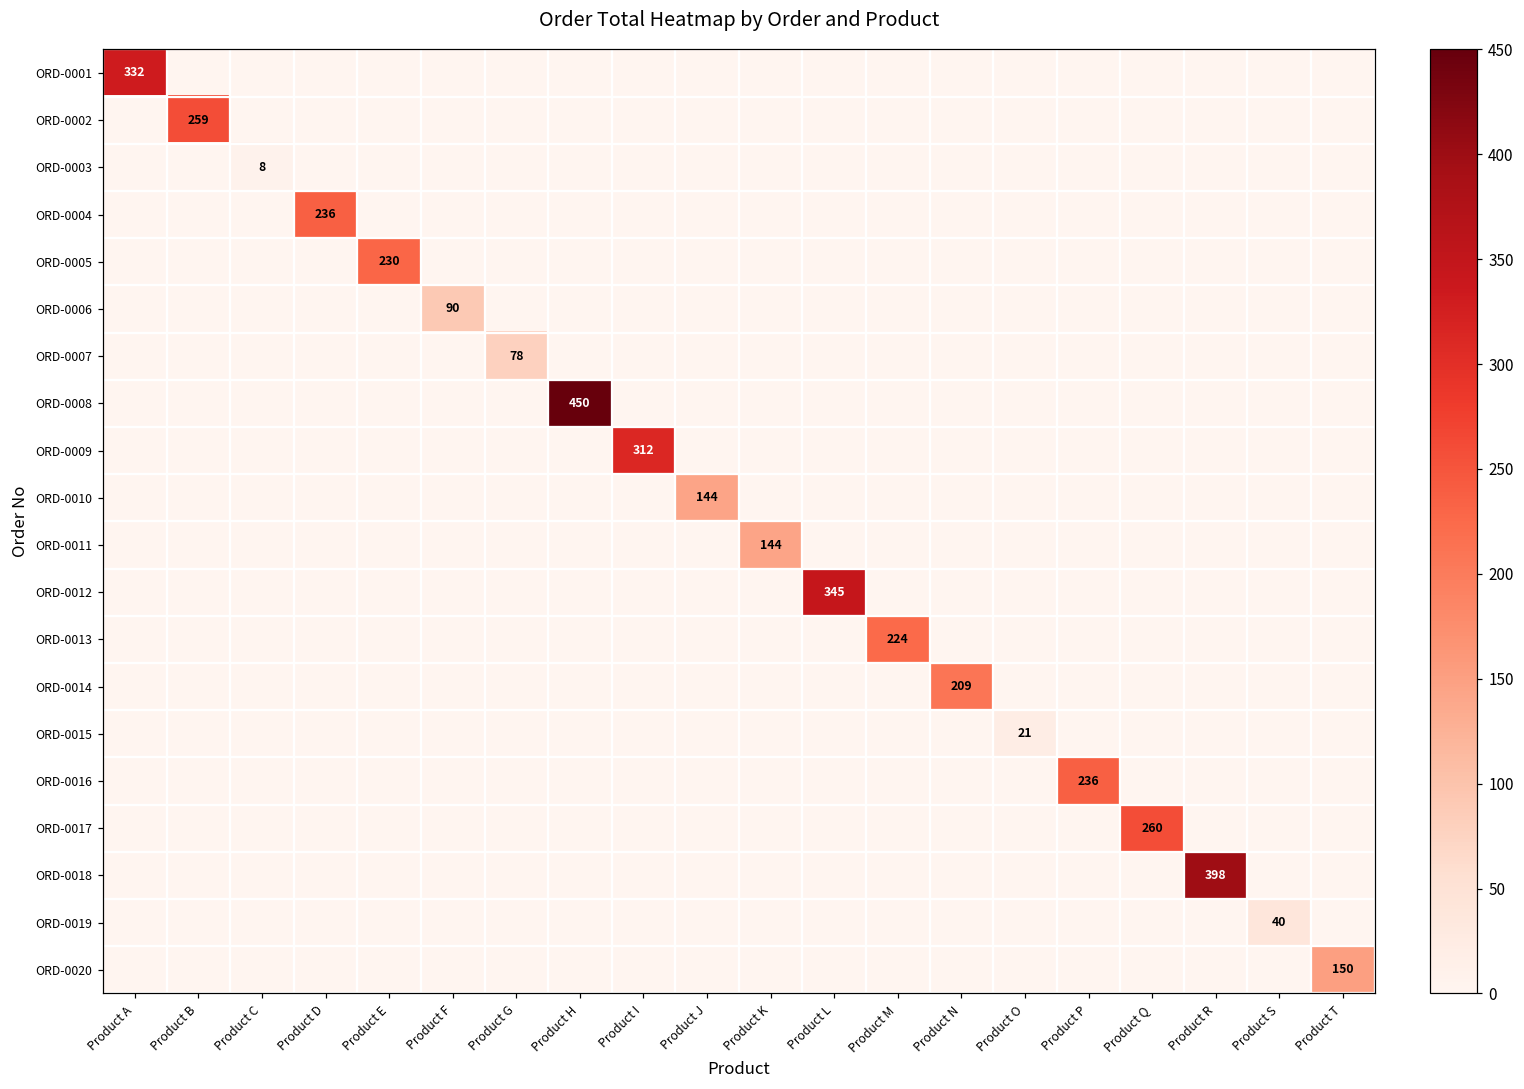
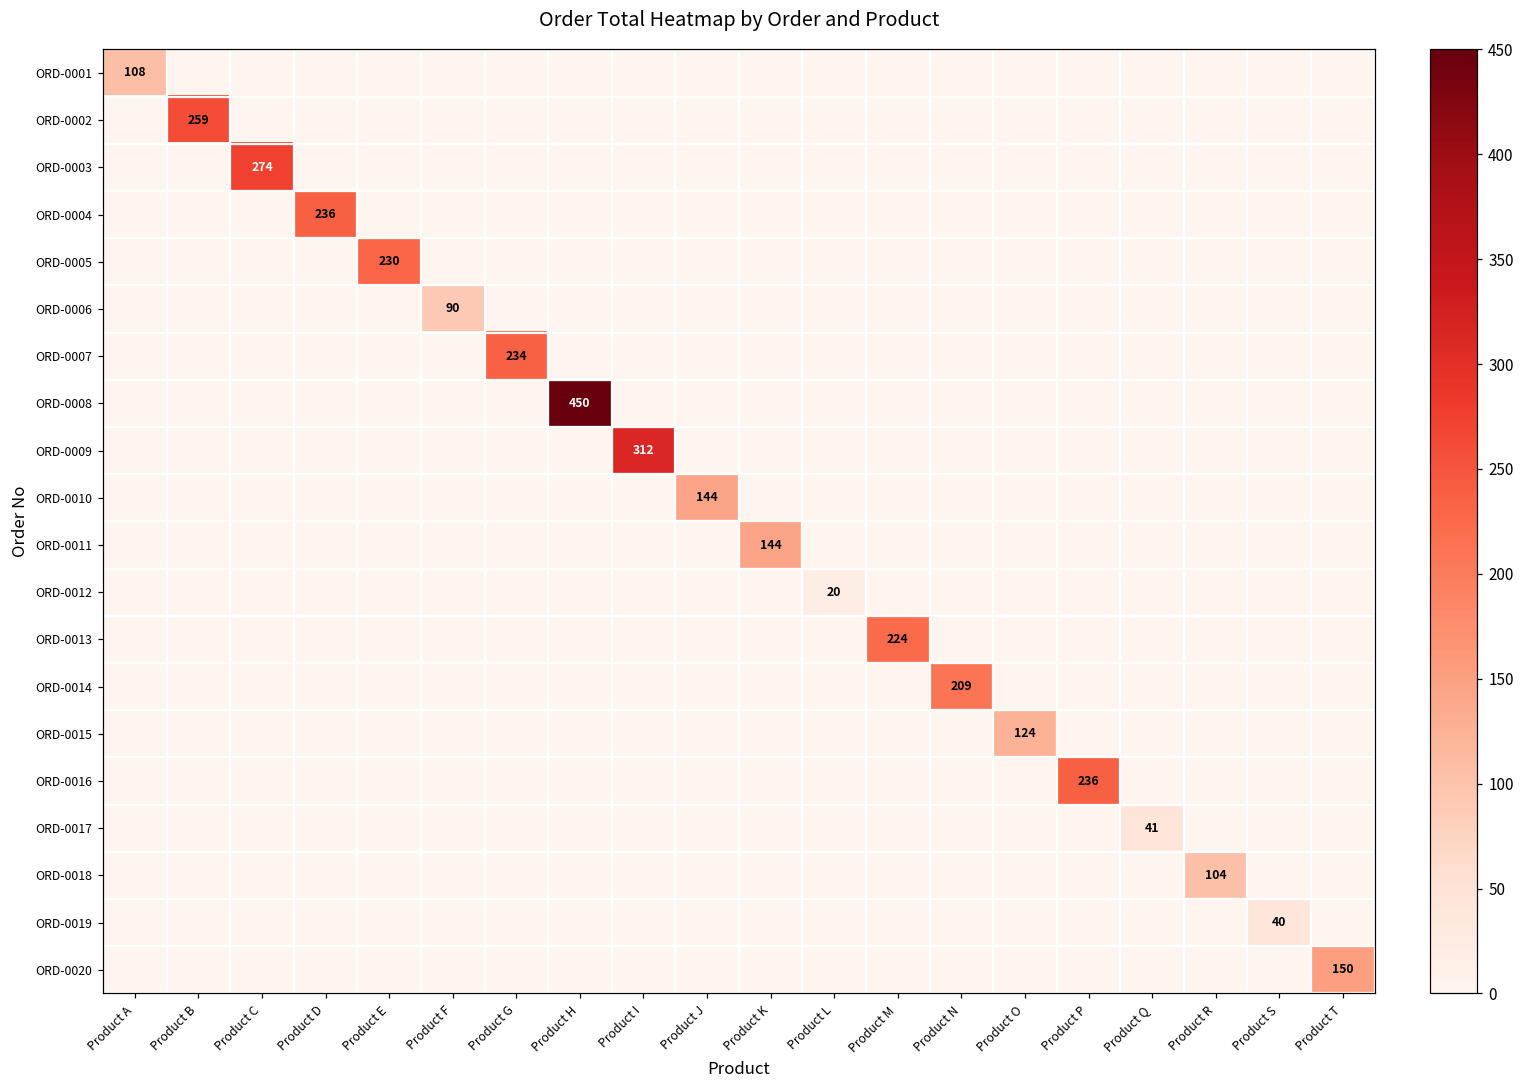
ORD-0001, Product A: 332 -> 108
ORD-0003, Product C: 8 -> 274
ORD-0007, Product G: 78 -> 234
ORD-0012, Product L: 345 -> 20
ORD-0015, Product O: 21 -> 124
ORD-0017, Product Q: 260 -> 41
ORD-0018, Product R: 398 -> 104
